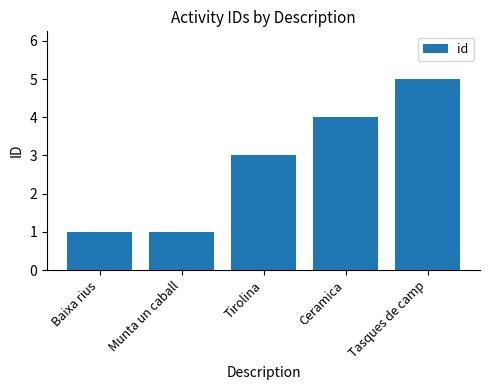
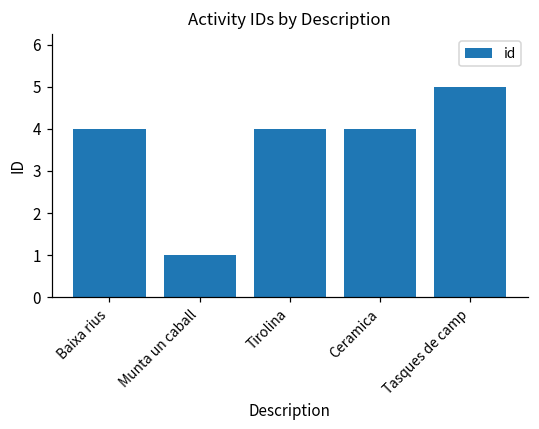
Baixa rius: 1 -> 4
Tirolina: 3 -> 4
